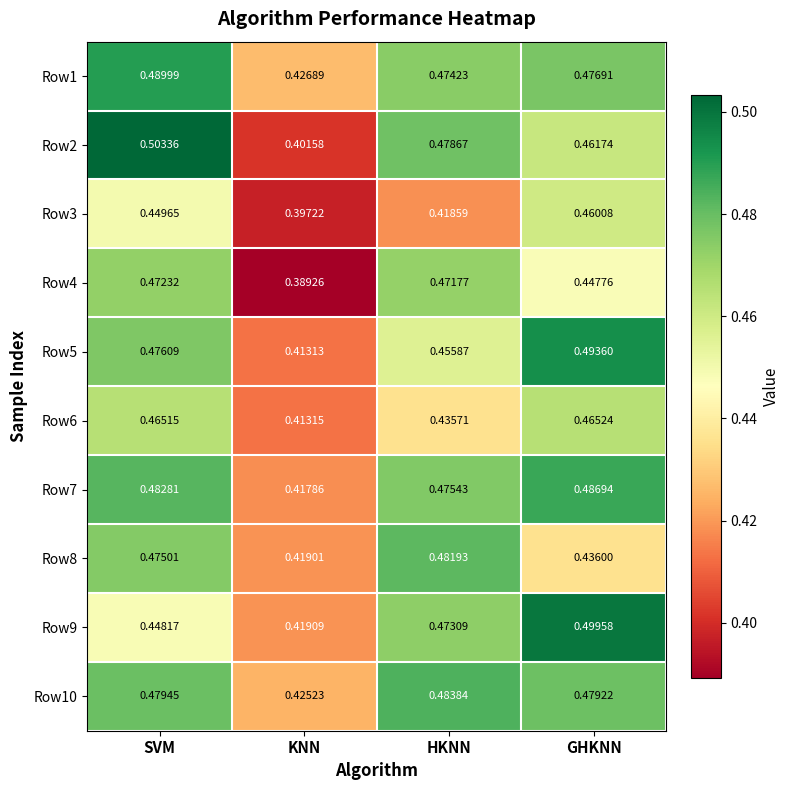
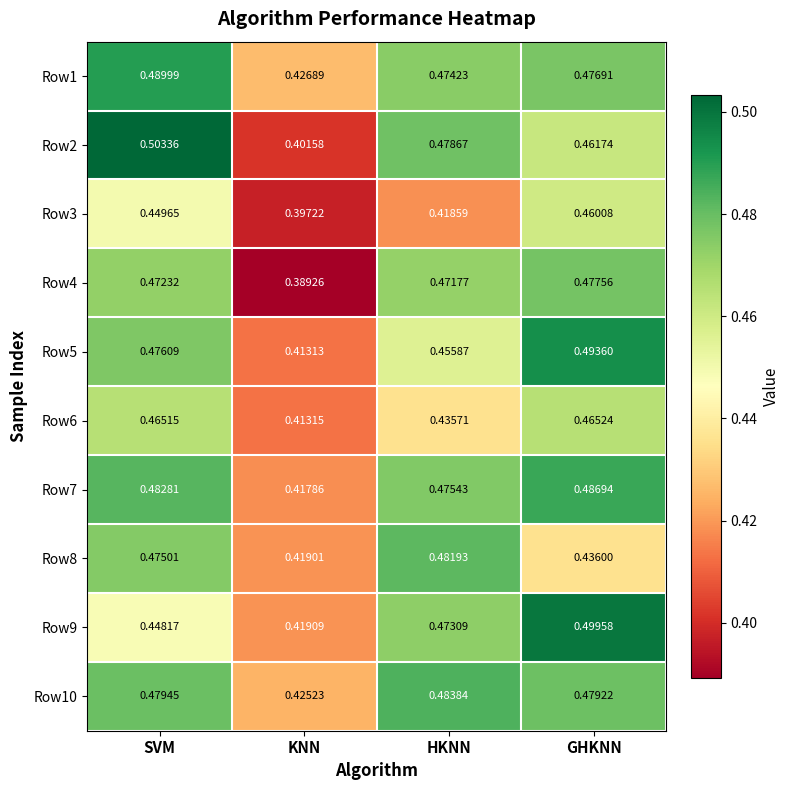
Row4, GHKNN: 0.44776 -> 0.47756
